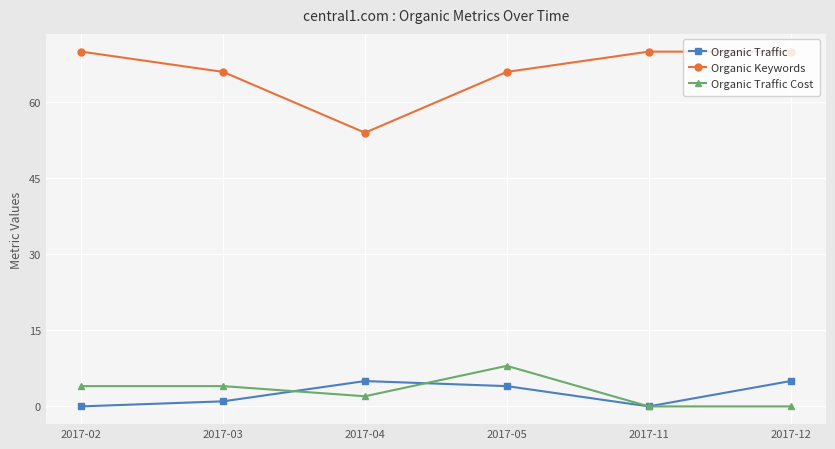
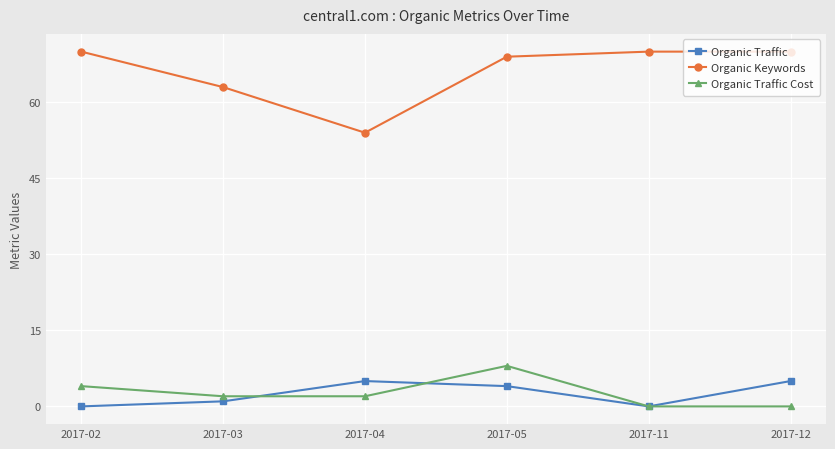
Organic Keywords, 2017-03: 66 -> 63
Organic Traffic Cost, 2017-03: 4 -> 2
Organic Keywords, 2017-05: 66 -> 69
